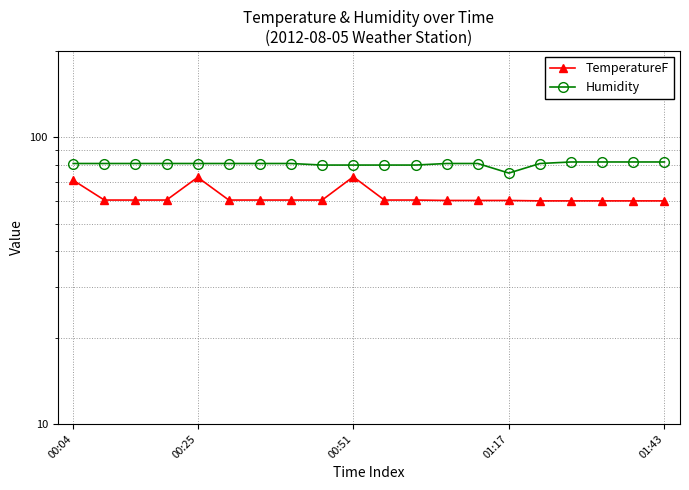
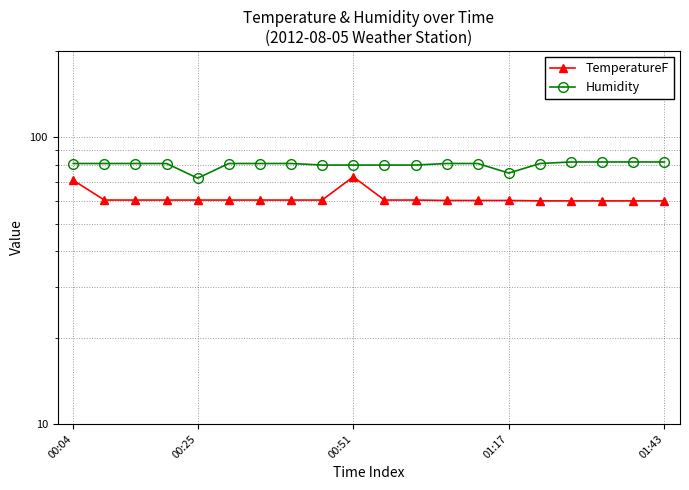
TemperatureF, 00:25: 73 -> 60
Humidity, 00:25: 81 -> 72
